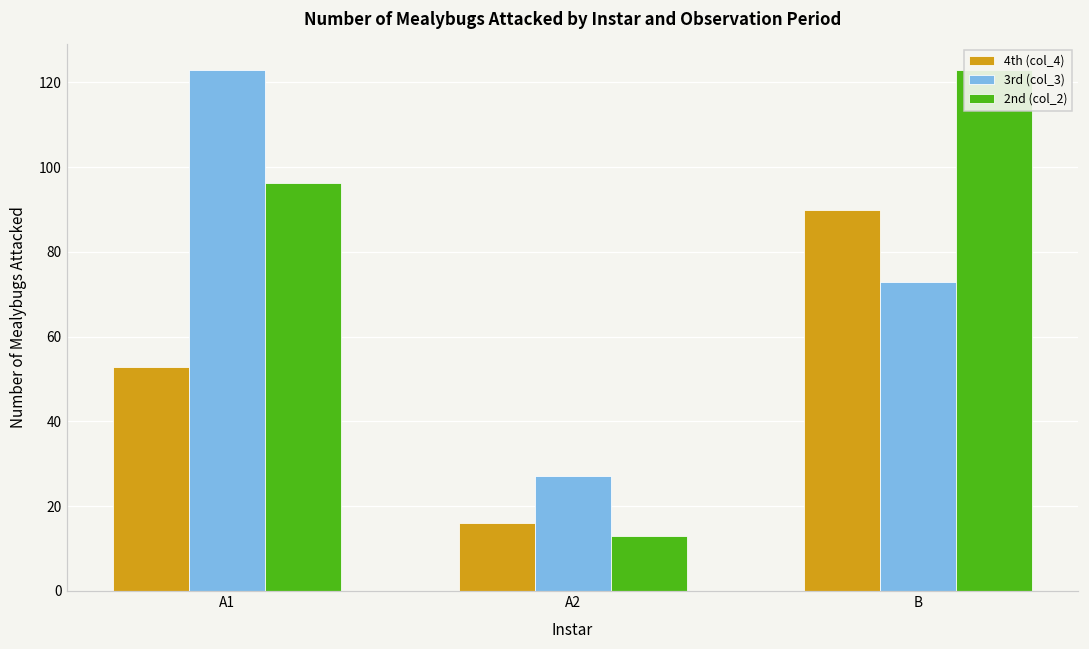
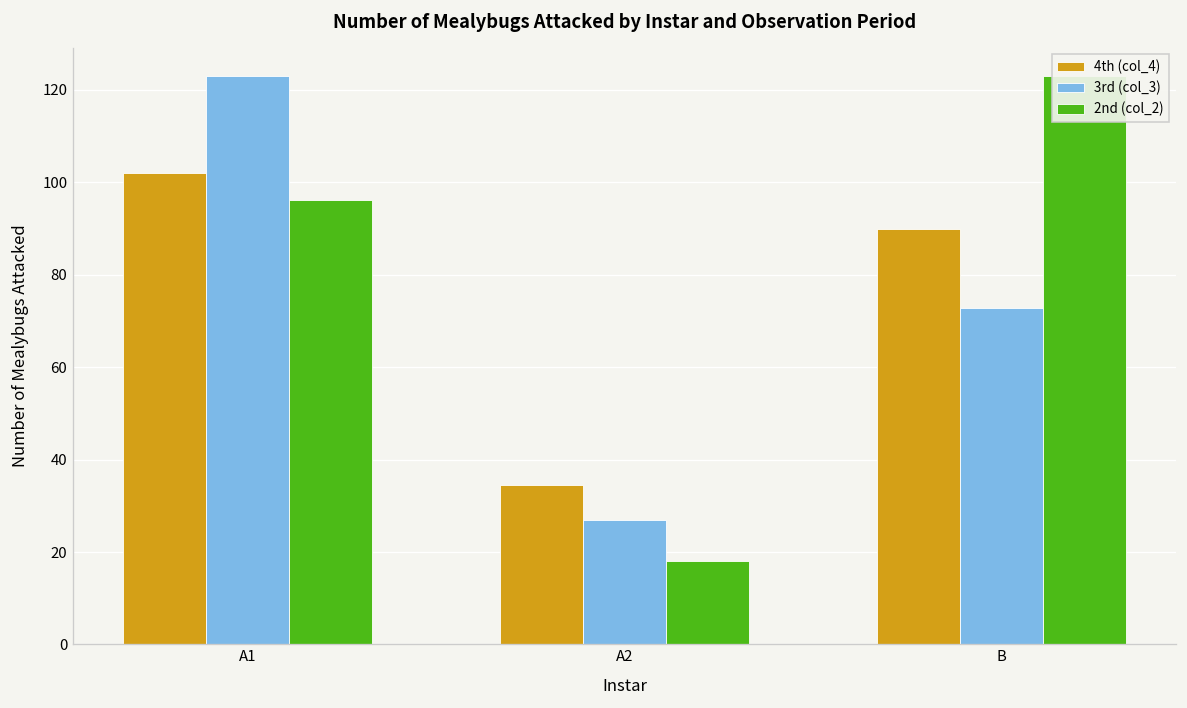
4th (col_4), A1: 53 -> 102
4th (col_4), A2: 16 -> 35
2nd (col_2), A2: 13 -> 18
